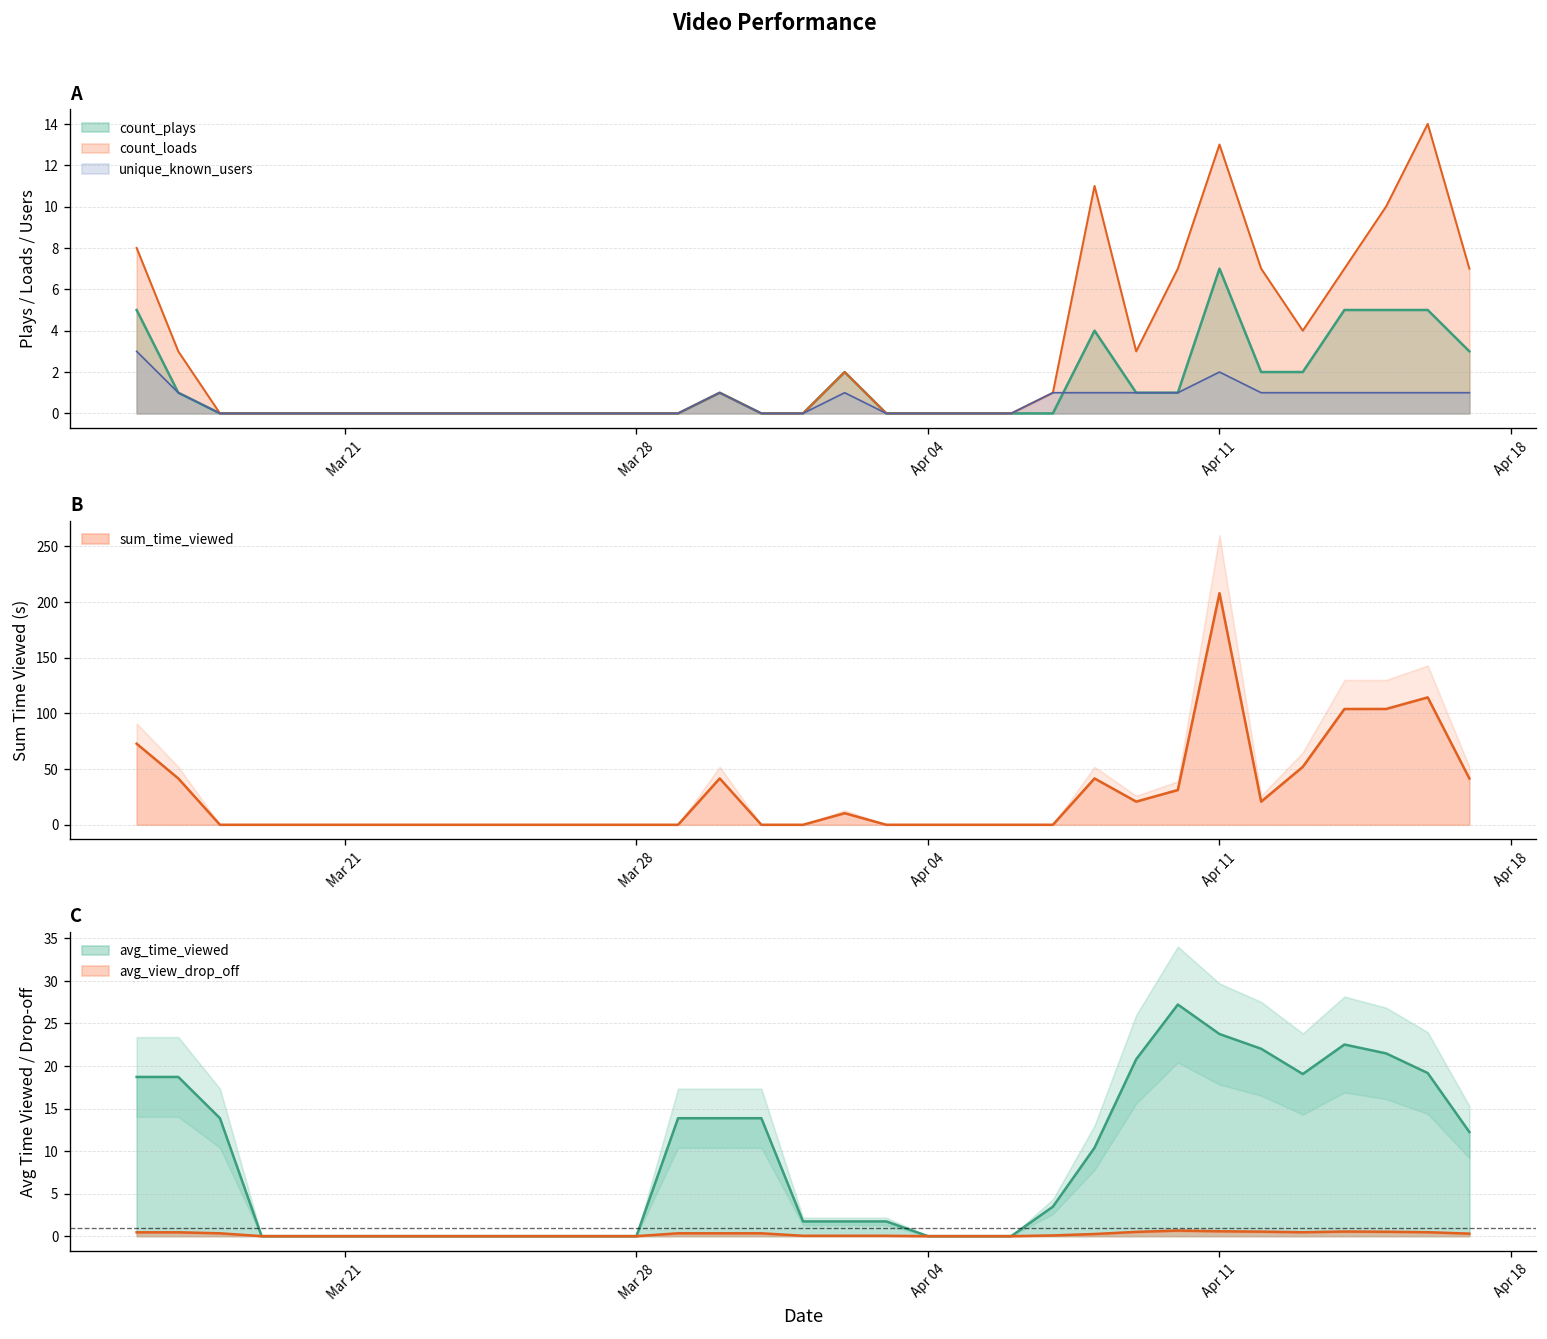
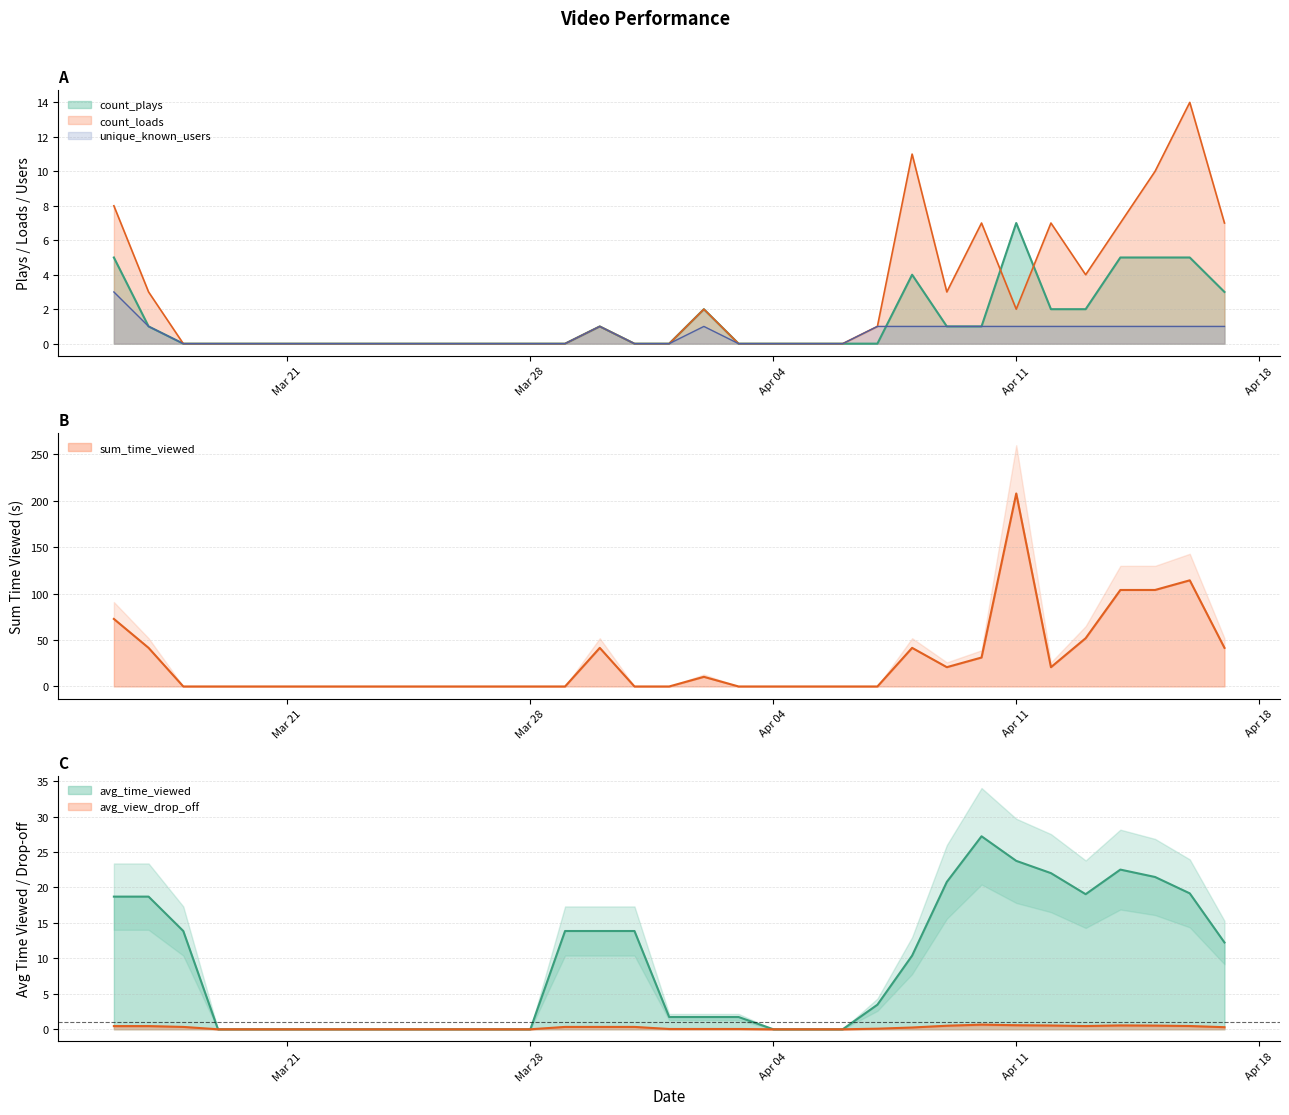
A, count_loads, Apr 11: 13 -> 2
A, unique_known_users, Apr 11: 2 -> 1
